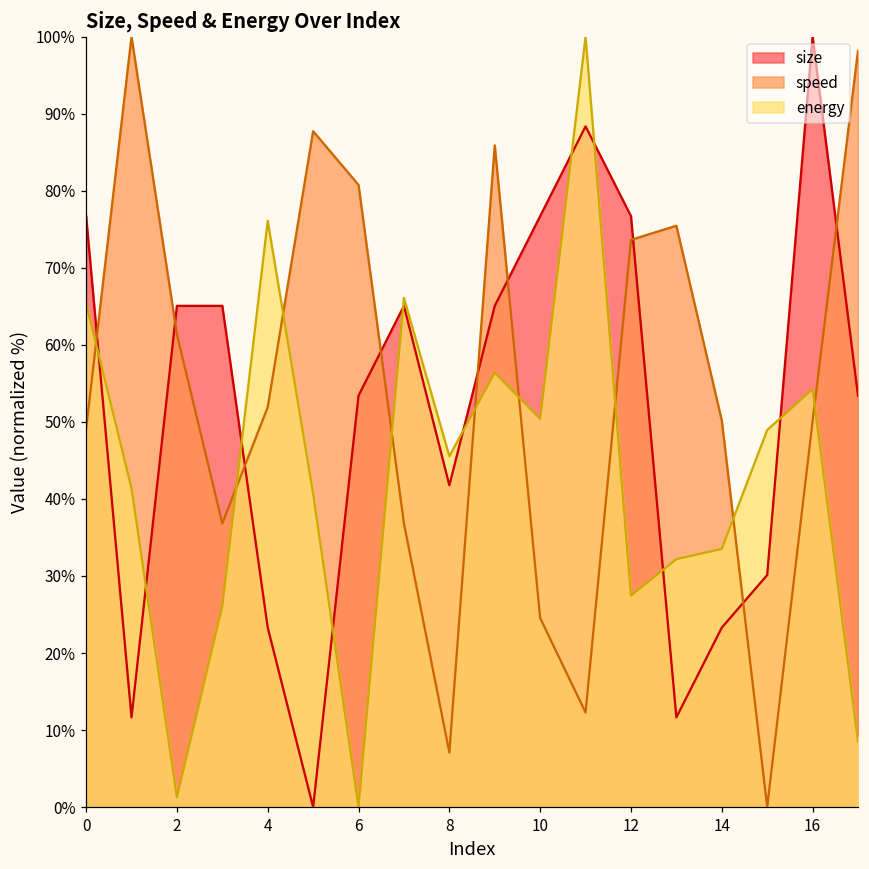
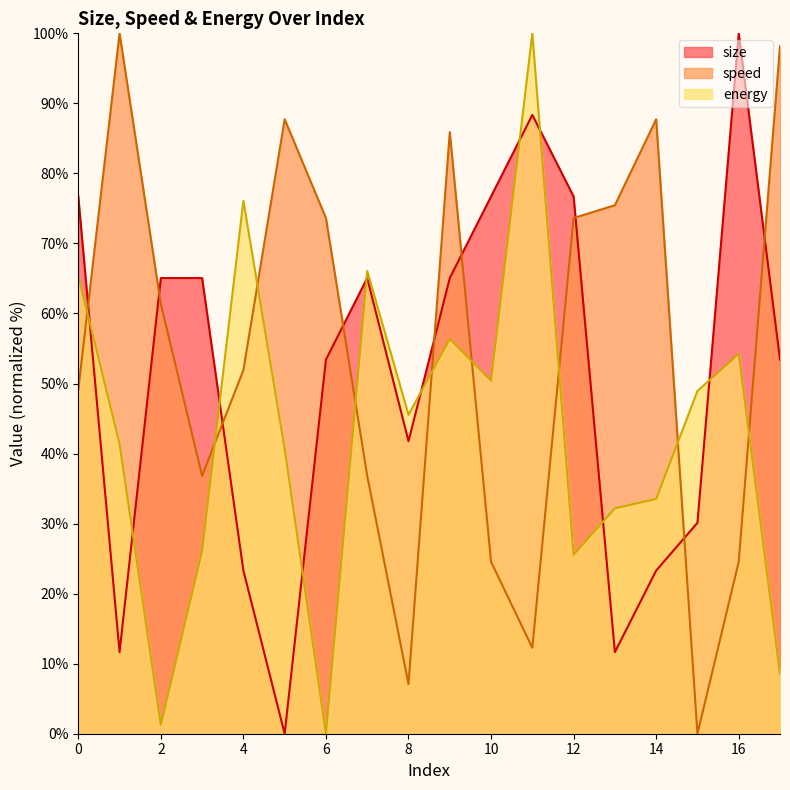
speed, 6: 81% -> 74%
energy, 12: 27% -> 26%
speed, 14: 50% -> 88%
speed, 16: 50% -> 25%
